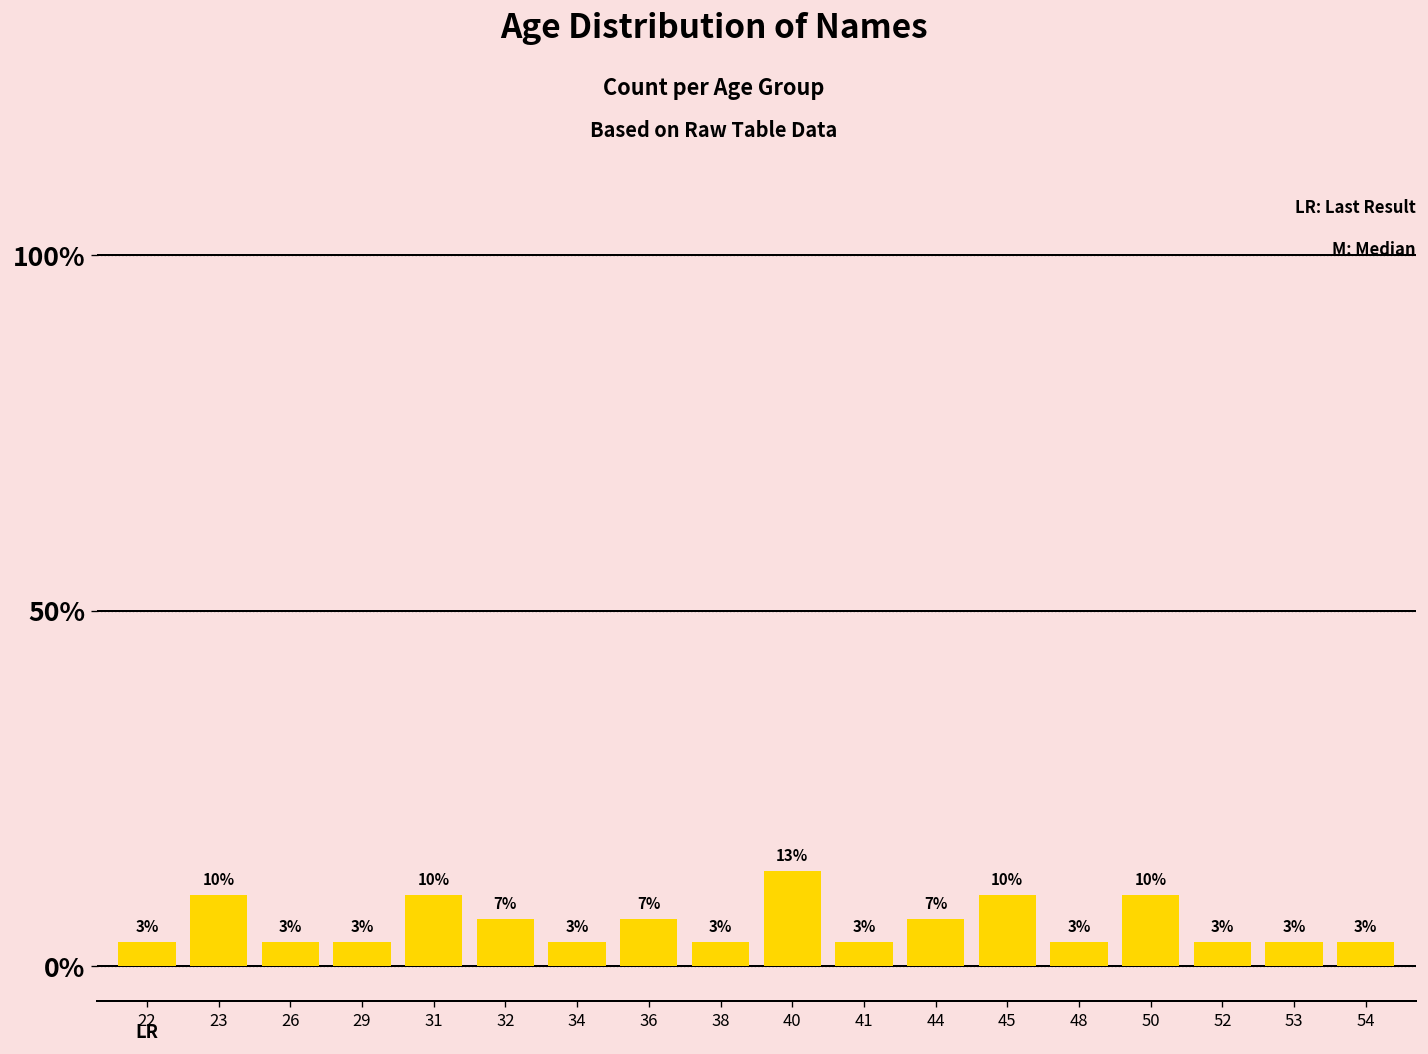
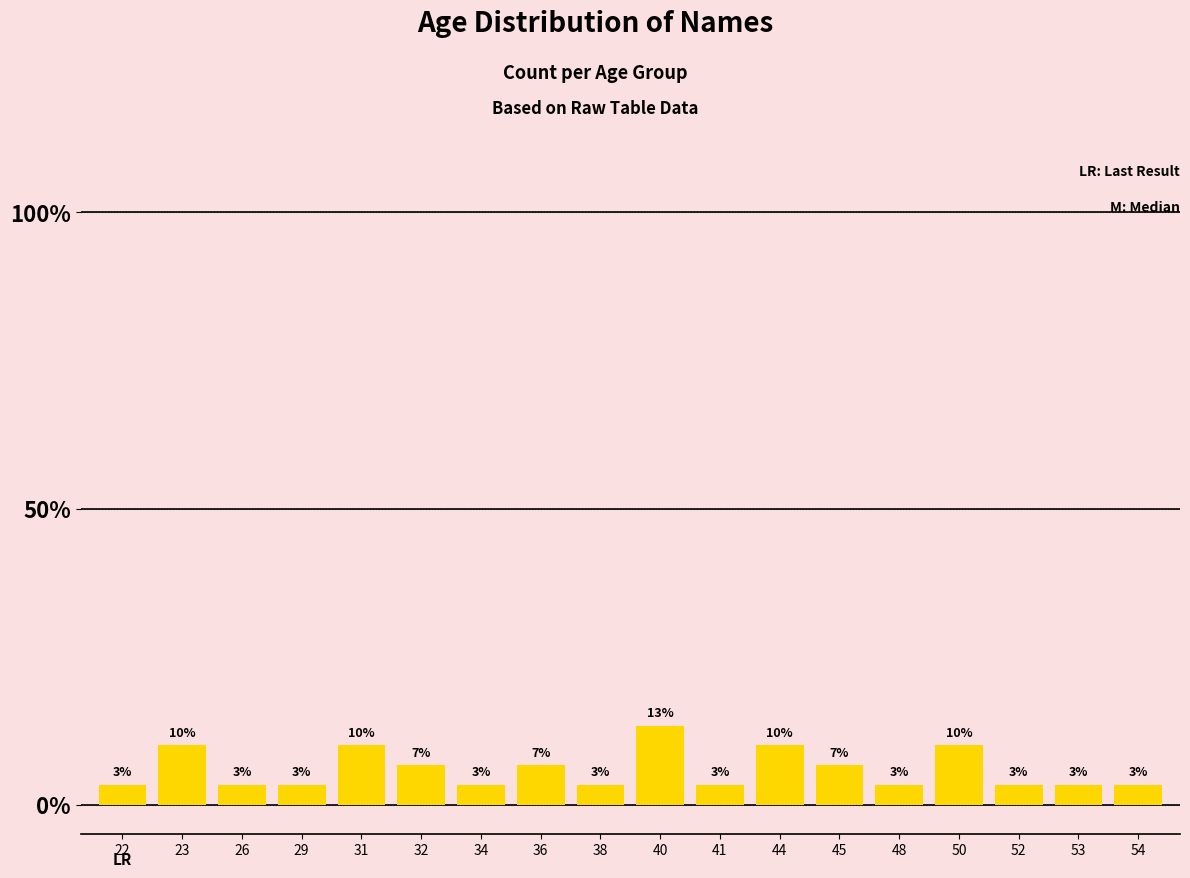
44: 7% -> 10%
45: 10% -> 7%
